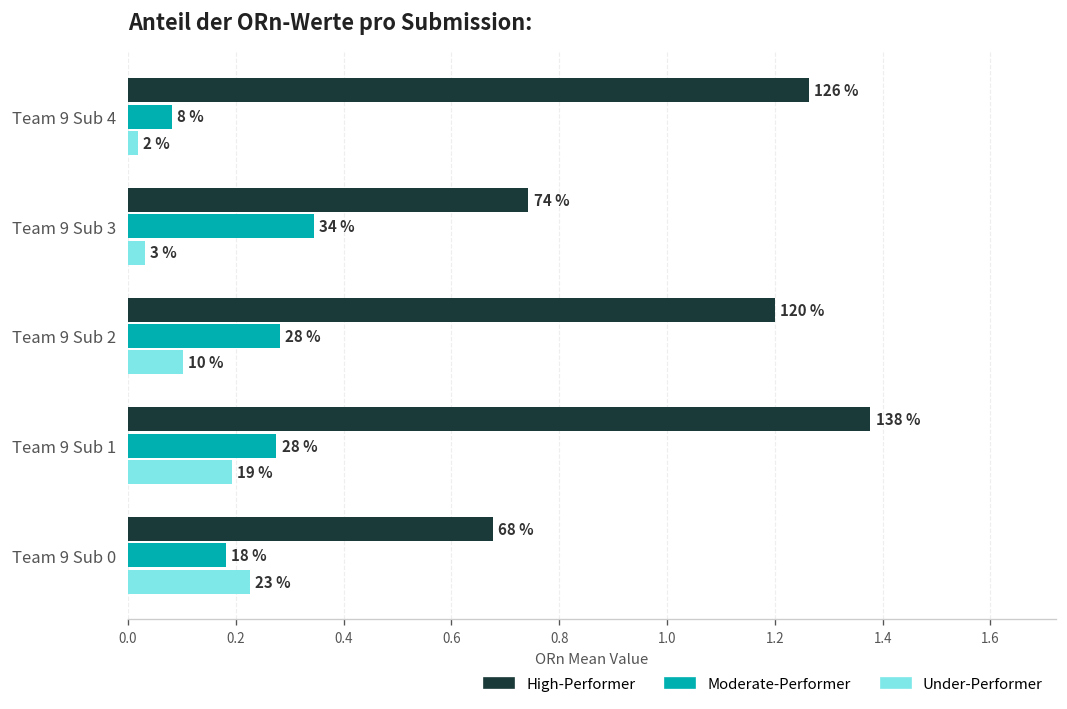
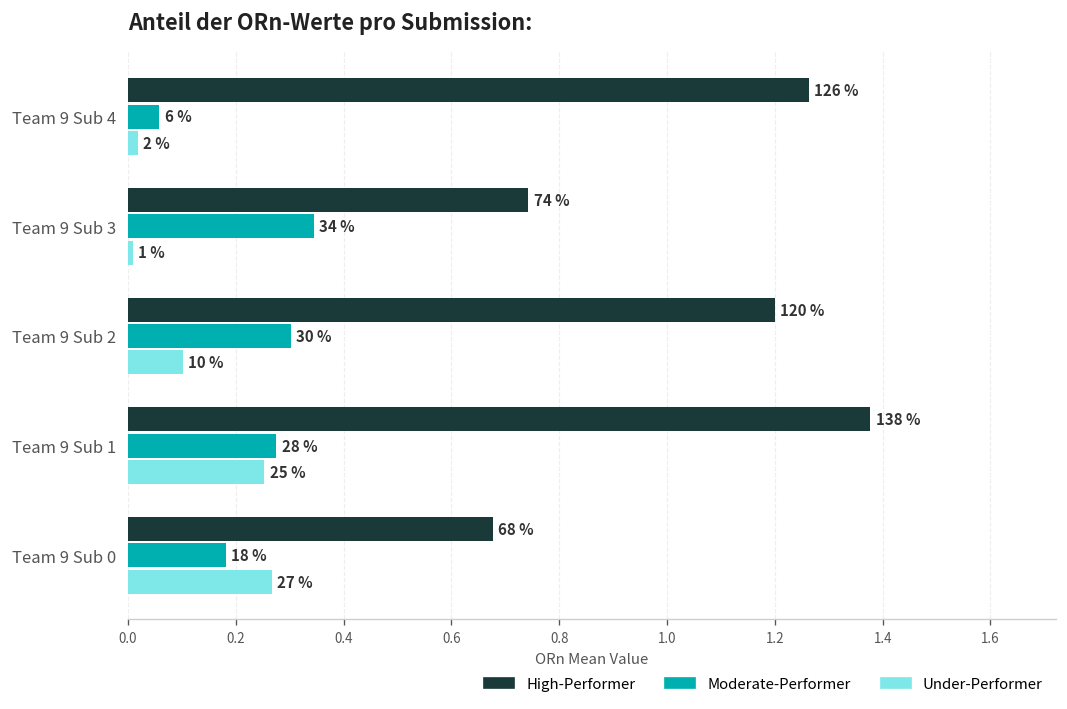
Moderate-Performer, Team 9 Sub 4: 8 % -> 6 %
Under-Performer, Team 9 Sub 3: 3 % -> 1 %
Moderate-Performer, Team 9 Sub 2: 28 % -> 30 %
Under-Performer, Team 9 Sub 1: 19 % -> 25 %
Under-Performer, Team 9 Sub 0: 23 % -> 27 %
